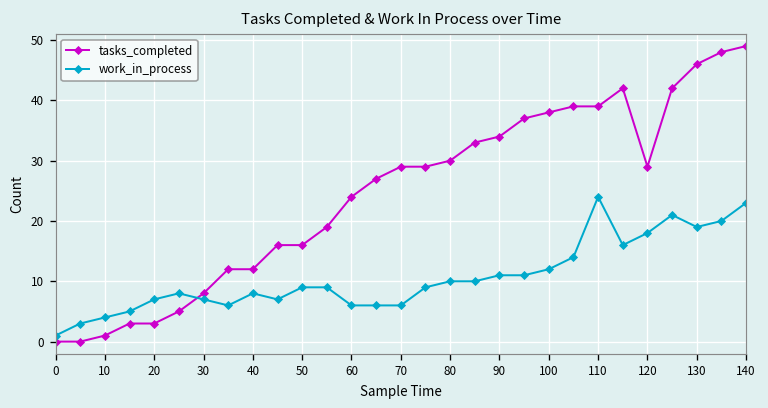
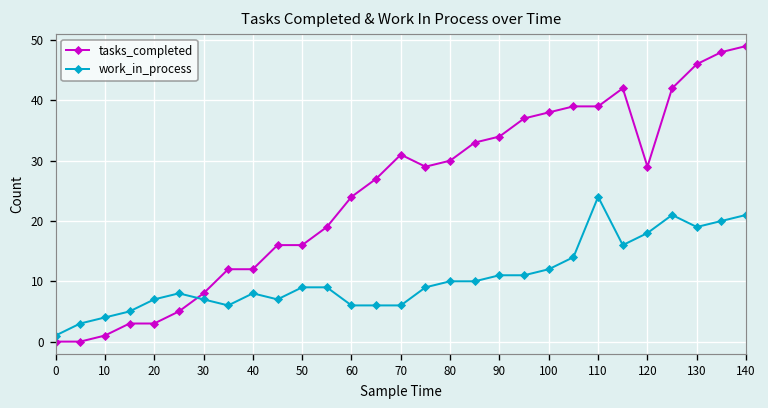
tasks_completed, 70: 29 -> 31
work_in_process, 140: 23 -> 21
